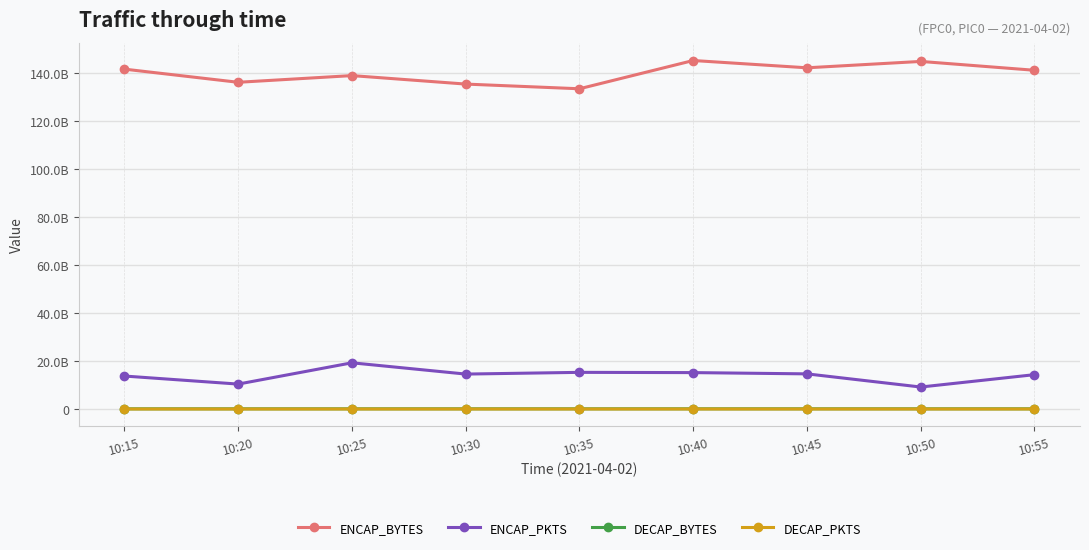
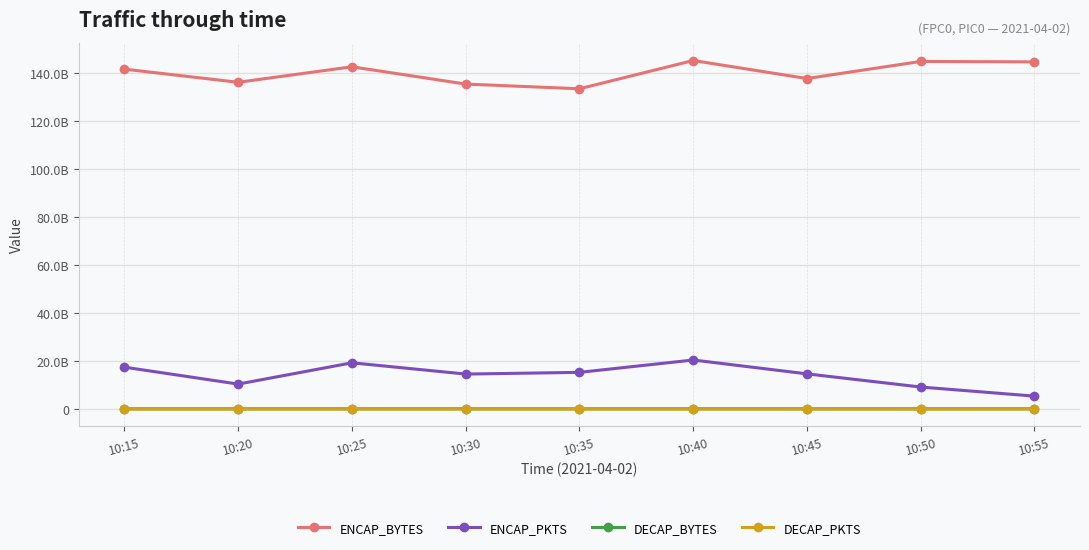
ENCAP_PKTS, 10:15: 14000000000 -> 17000000000
ENCAP_BYTES, 10:25: 139000000000 -> 143000000000
ENCAP_PKTS, 10:40: 15000000000 -> 20000000000
ENCAP_BYTES, 10:45: 142000000000 -> 138000000000
ENCAP_BYTES, 10:55: 141000000000 -> 145000000000
ENCAP_PKTS, 10:55: 14000000000 -> 5000000000
